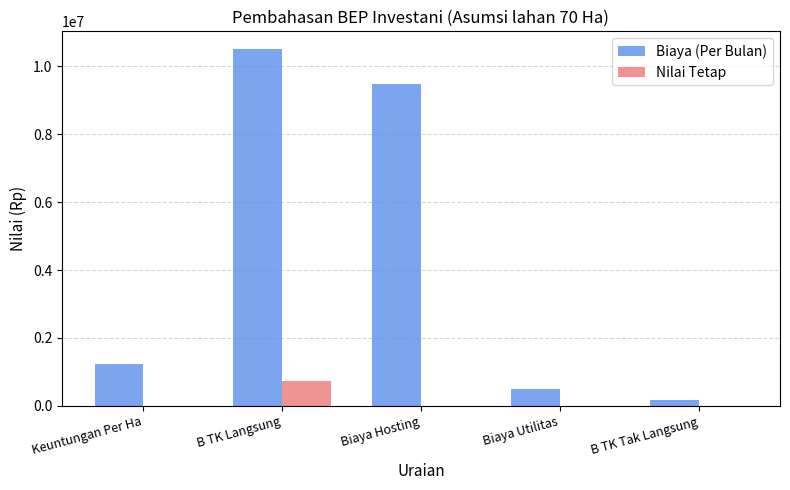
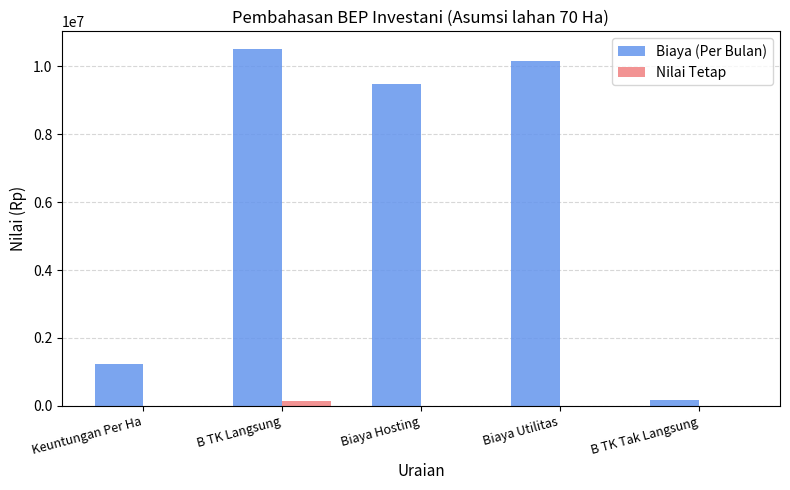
Nilai Tetap, B TK Langsung: 700000 -> 200000
Biaya (Per Bulan), Biaya Utilitas: 500000 -> 10100000
